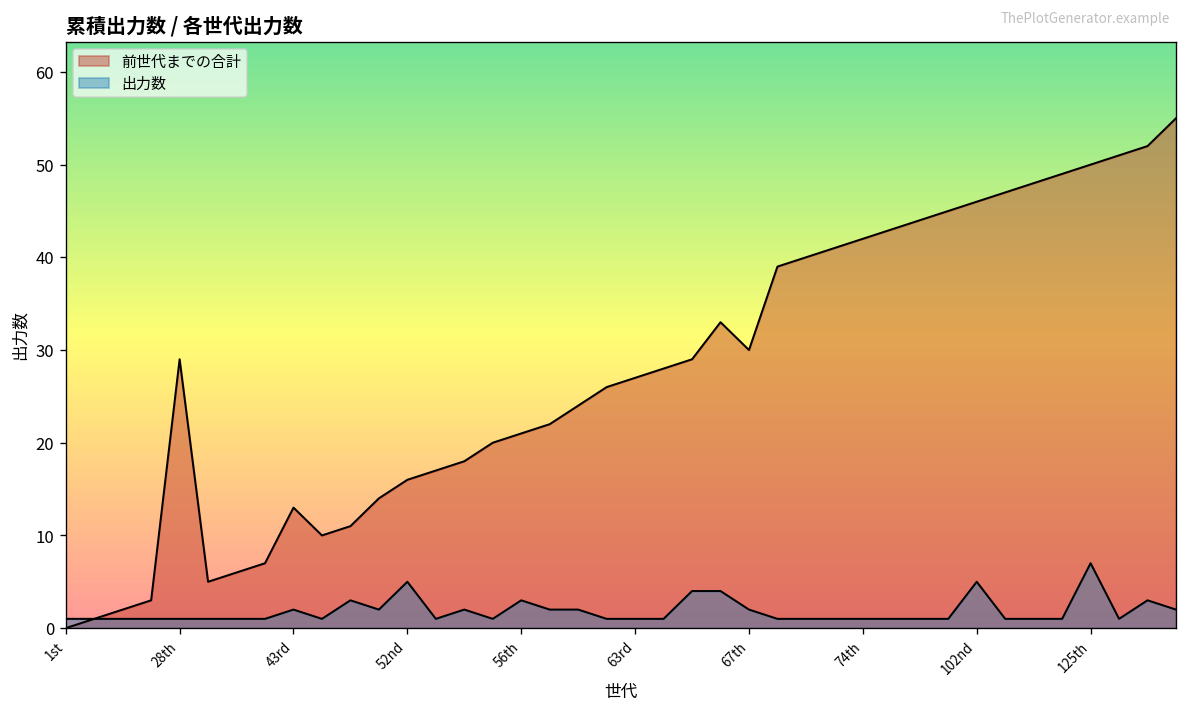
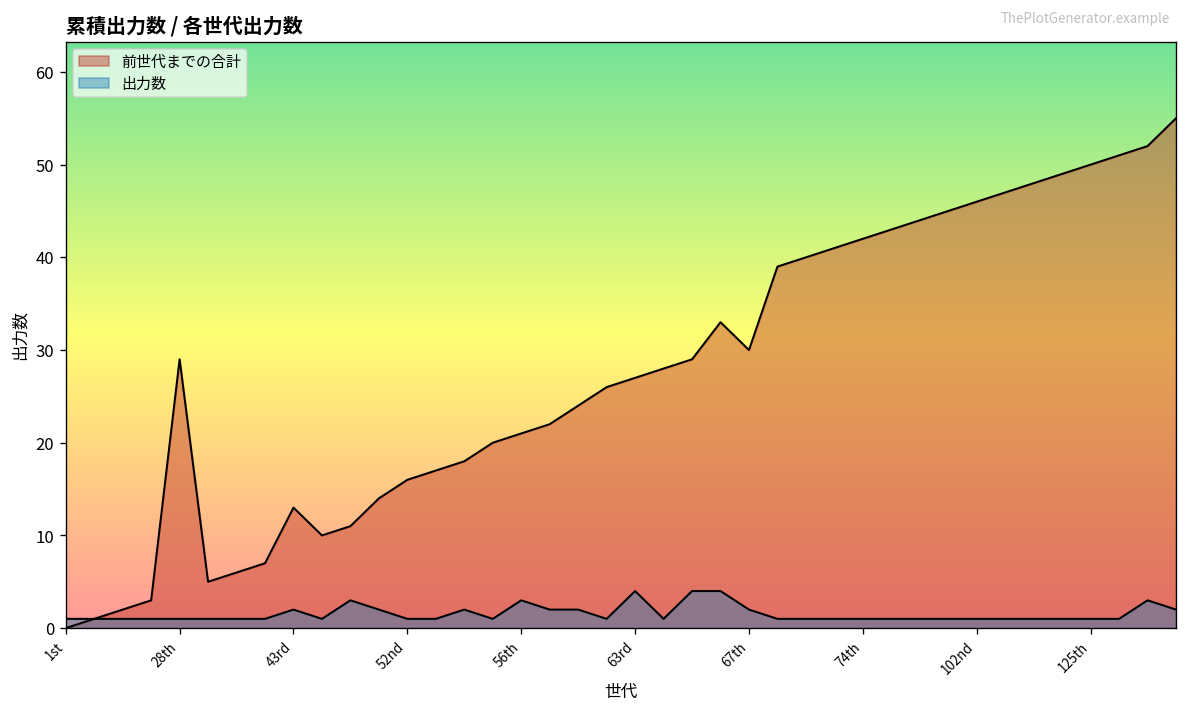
出力数, 52nd: 5 -> 1
出力数, 63rd: 1 -> 4
出力数, 102nd: 5 -> 1
出力数, 125th: 7 -> 1
